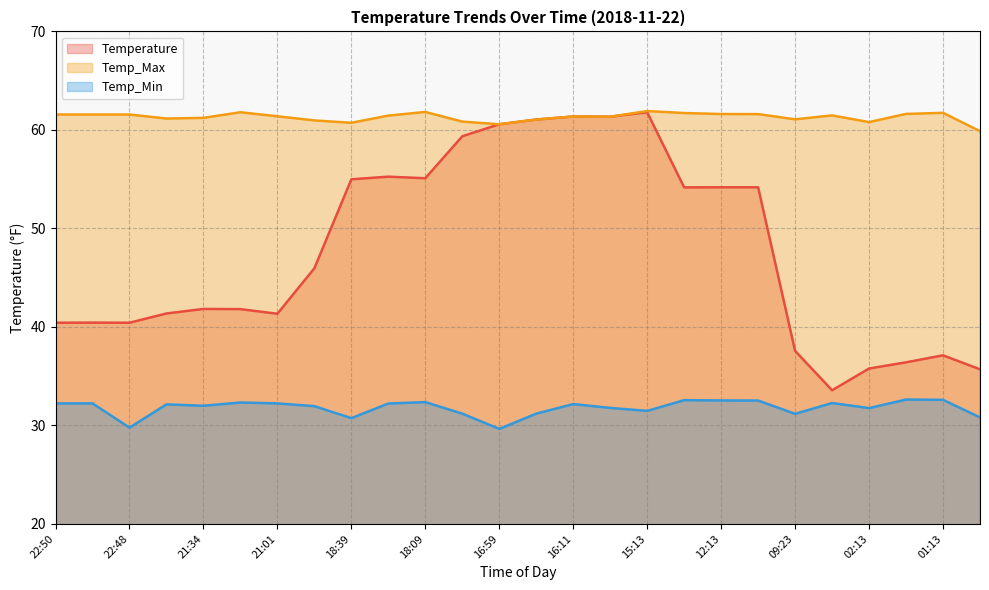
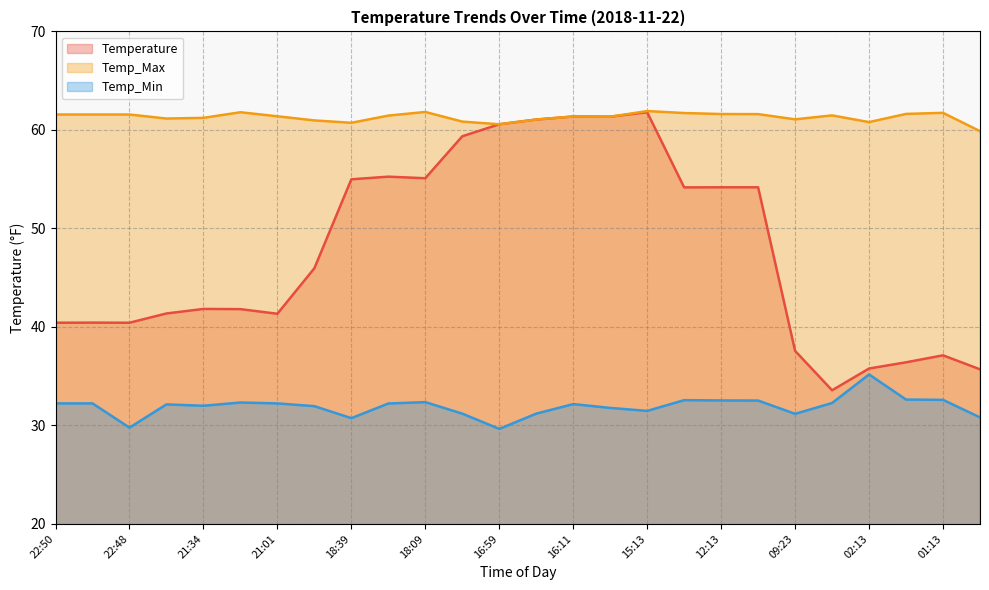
Temp_Min, 02:13: 32 -> 35
